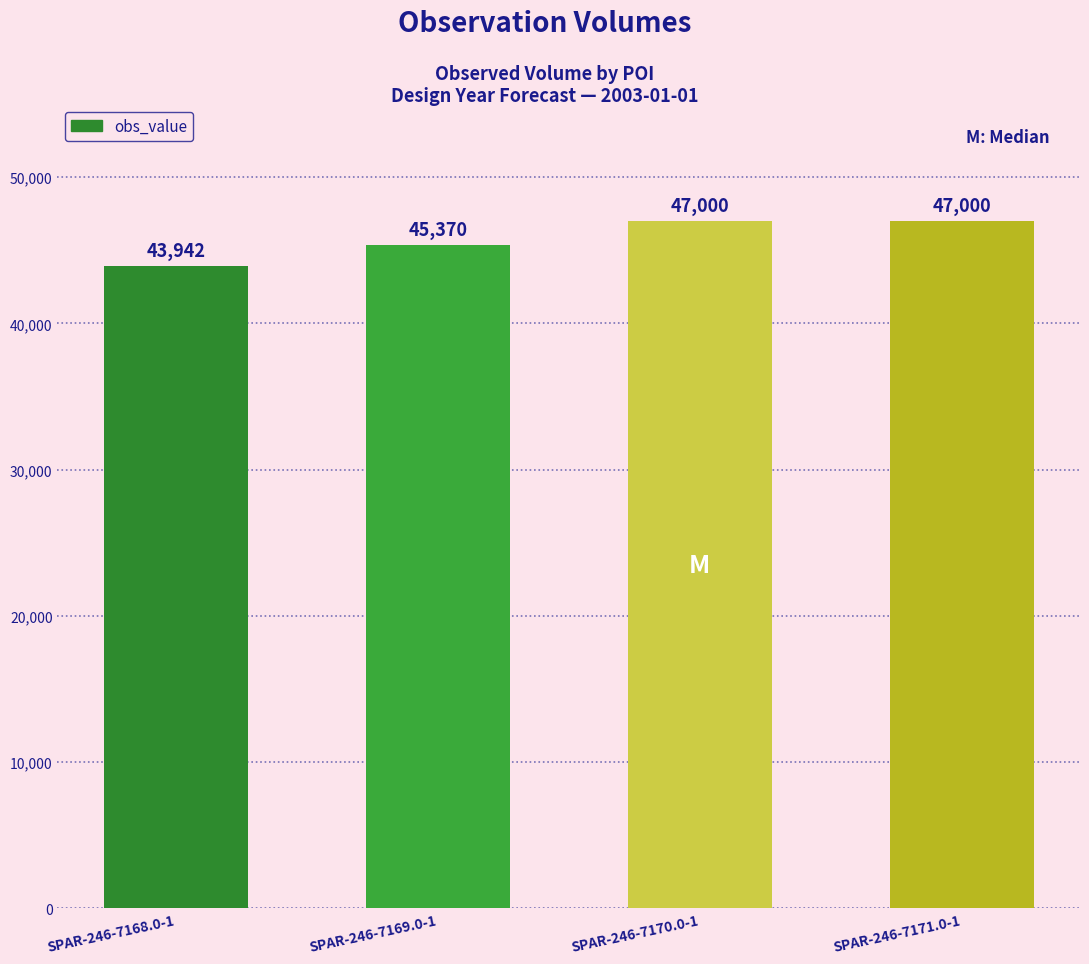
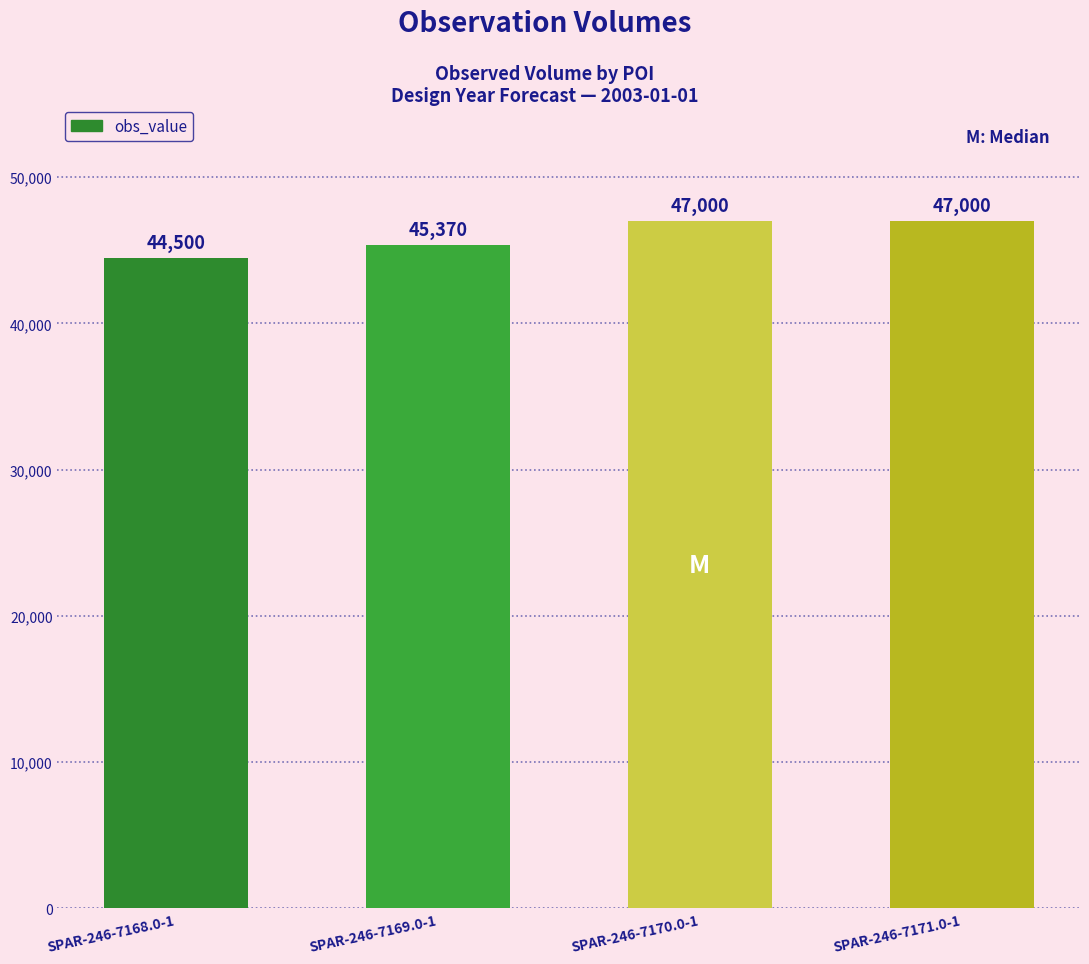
SPAR-246-7168.0-1: 43,942 -> 44,500
